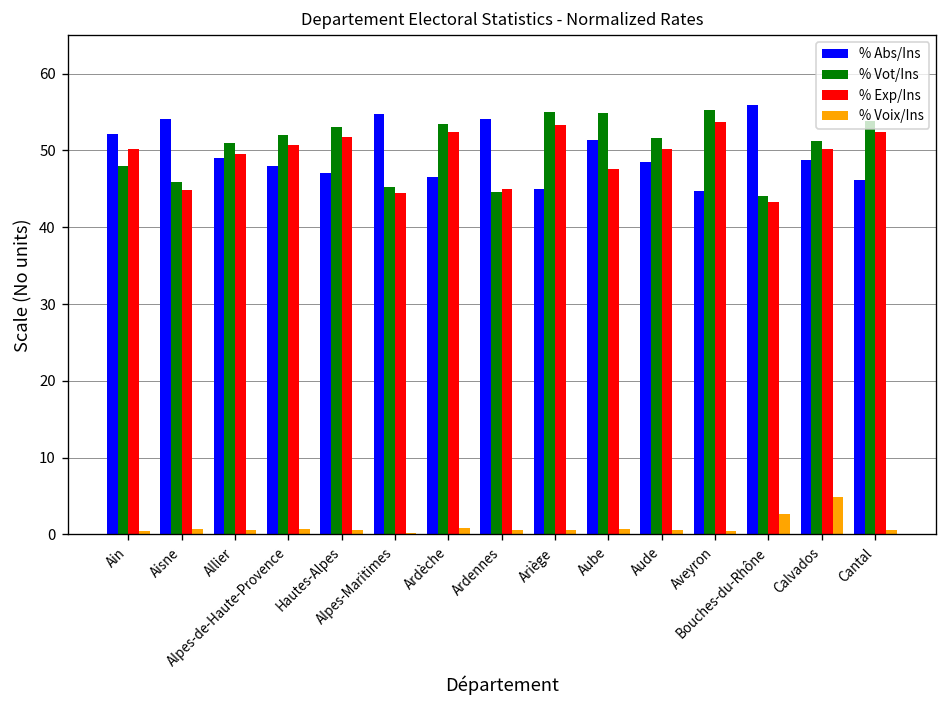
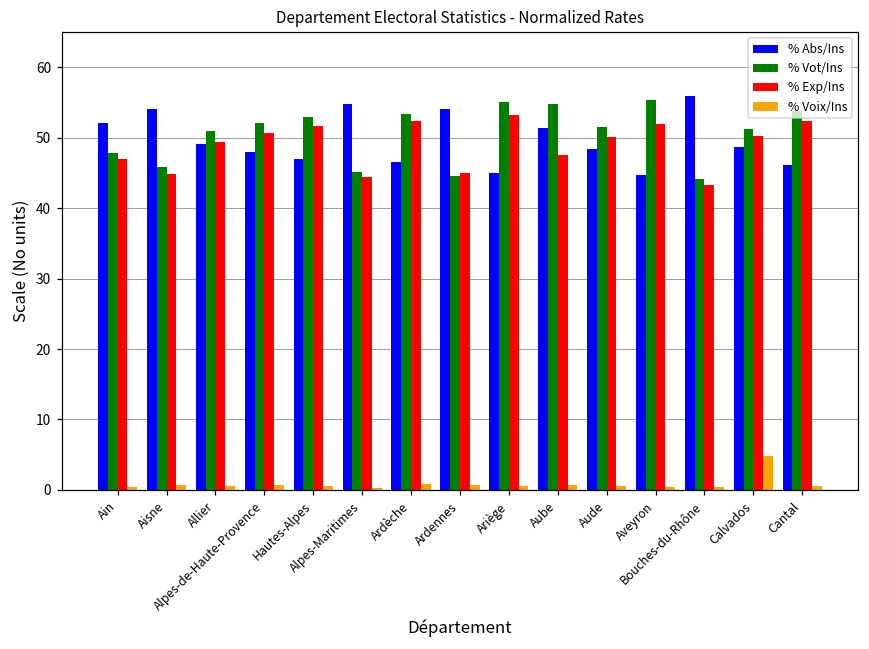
% Exp/Ins, Ain: 50 -> 47
% Exp/Ins, Aveyron: 54 -> 52
% Voix/Ins, Bouches-du-Rhône: 3 -> 0
